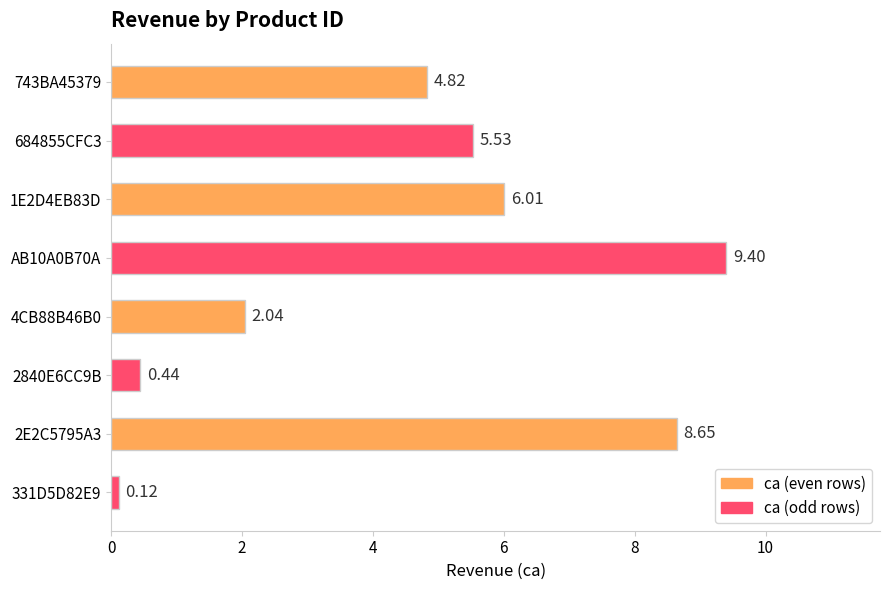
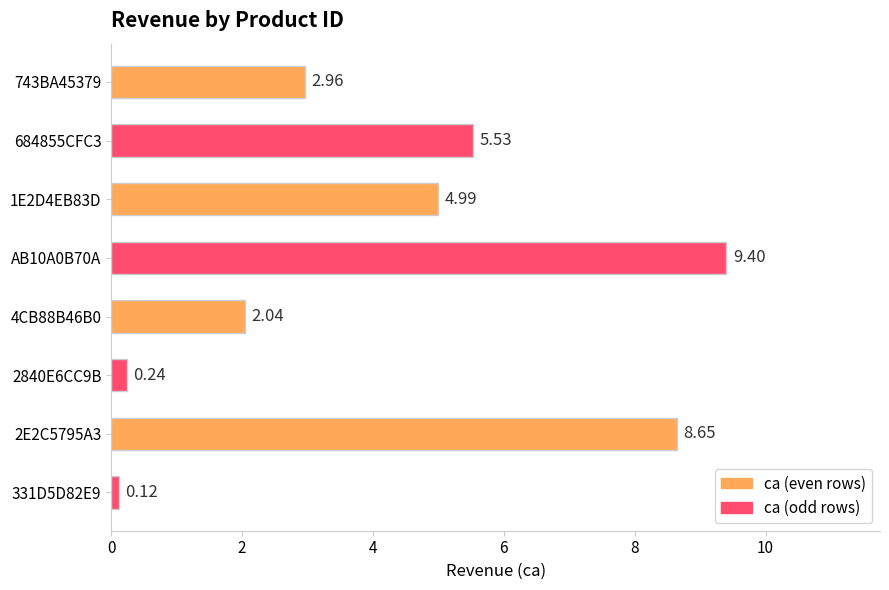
743BA45379: 4.82 -> 2.96
1E2D4EB83D: 6.01 -> 4.99
2840E6CC9B: 0.44 -> 0.24
